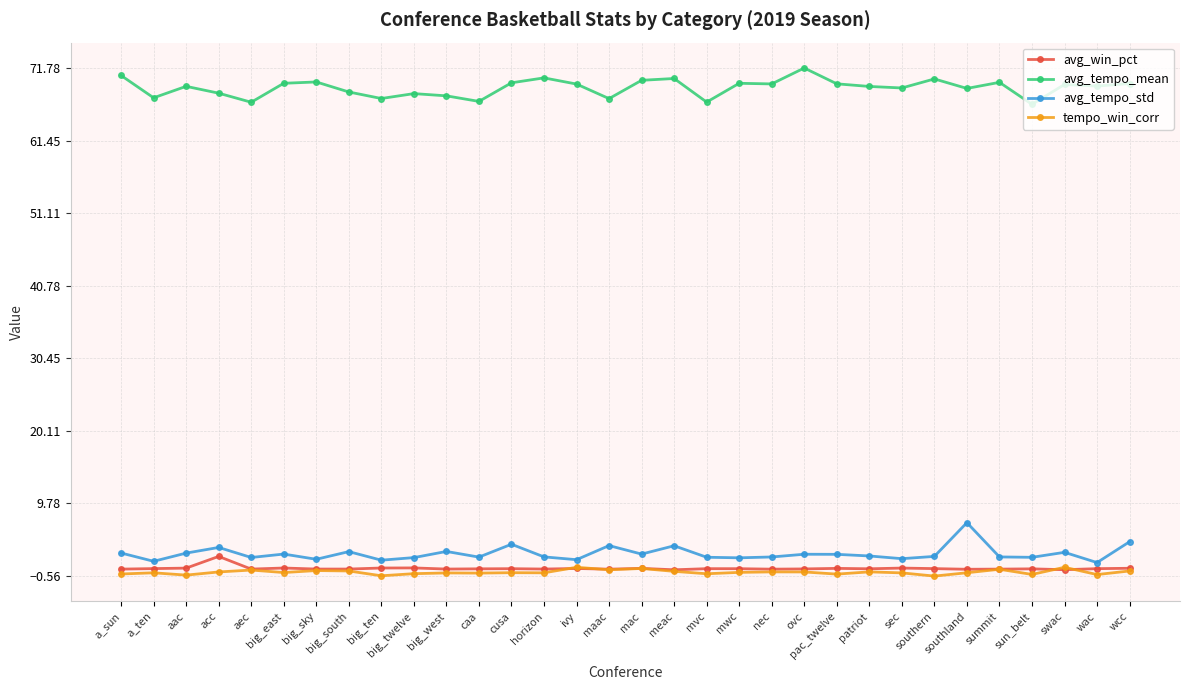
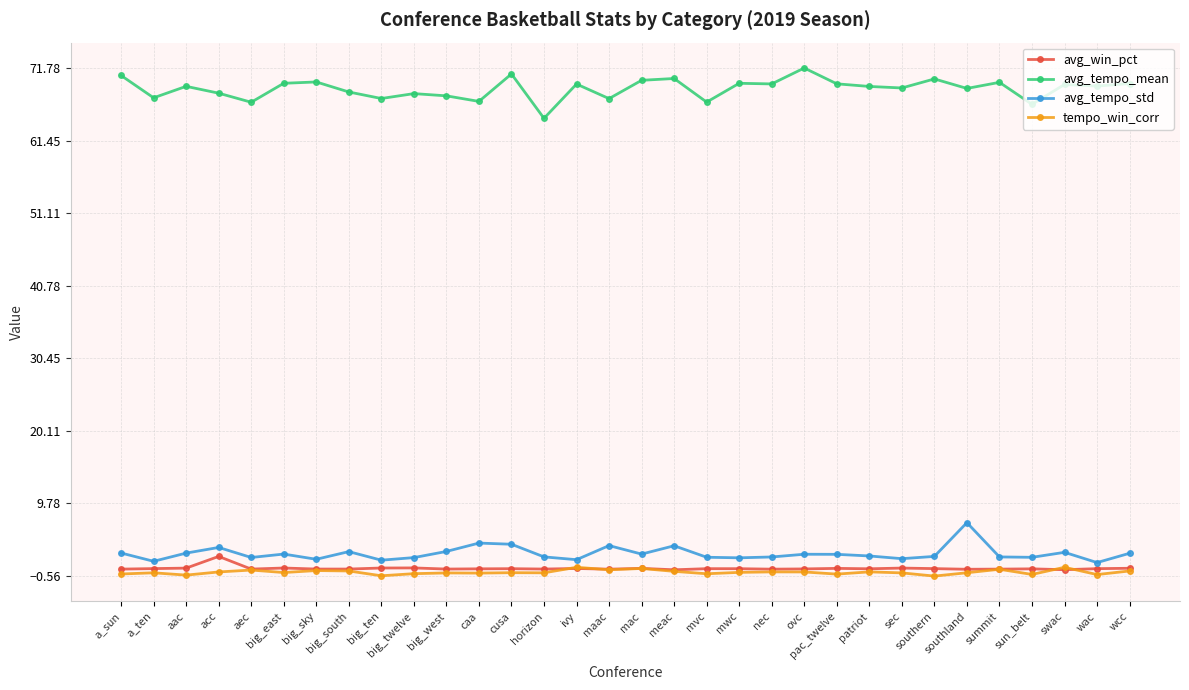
avg_tempo_std, caa: 2 -> 4
avg_tempo_mean, cusa: 70 -> 71
avg_tempo_mean, horizon: 70 -> 65
avg_tempo_std, wcc: 4 -> 3
